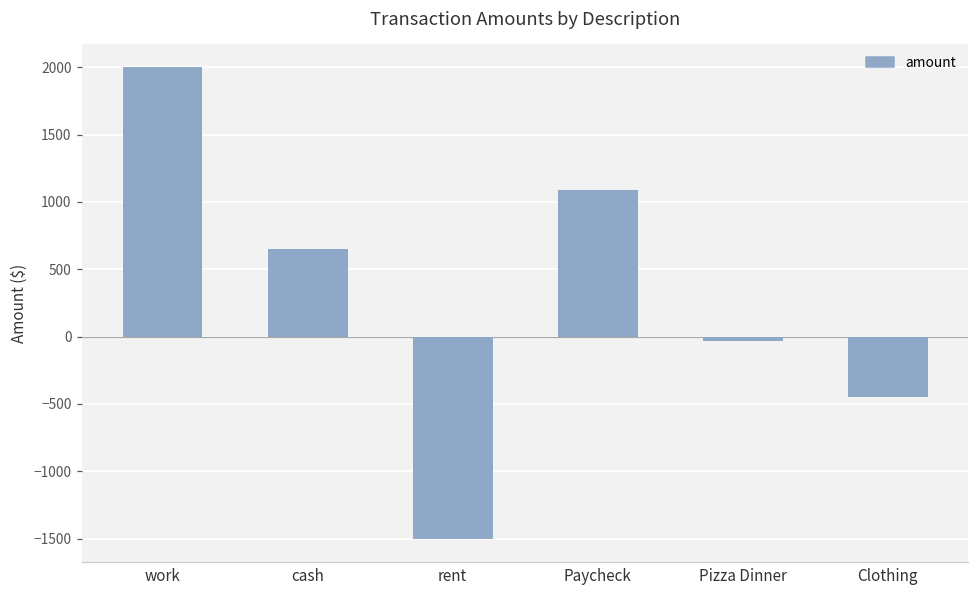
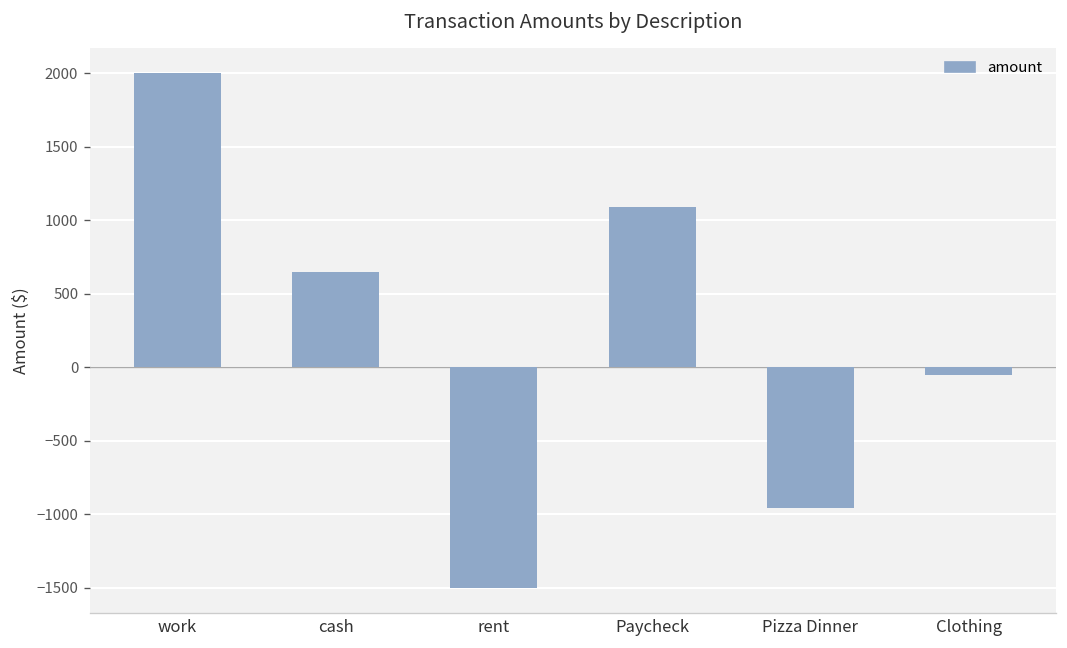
Pizza Dinner: -40 -> -960
Clothing: -450 -> -50
